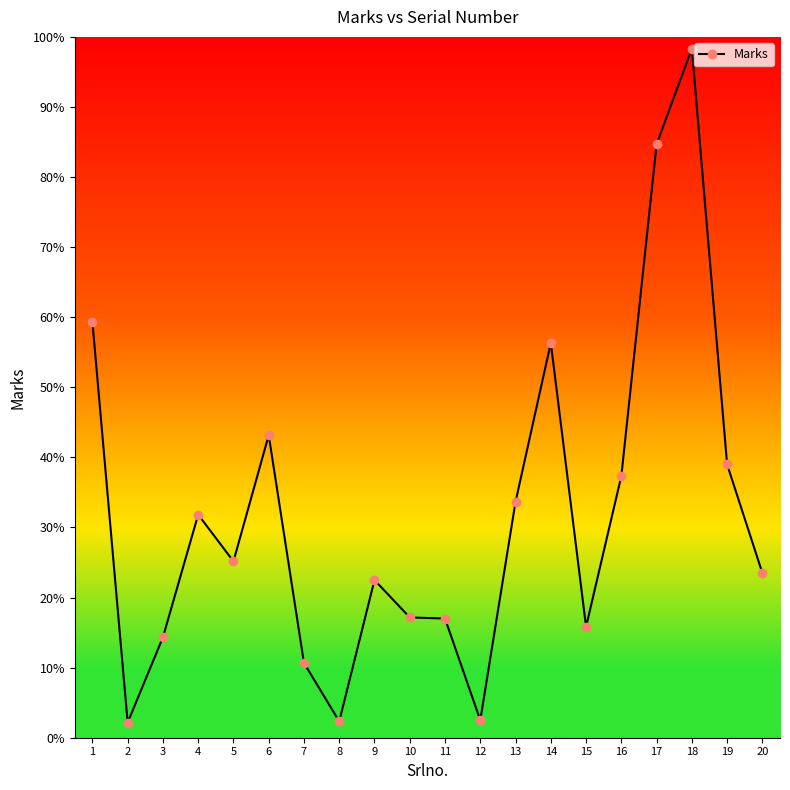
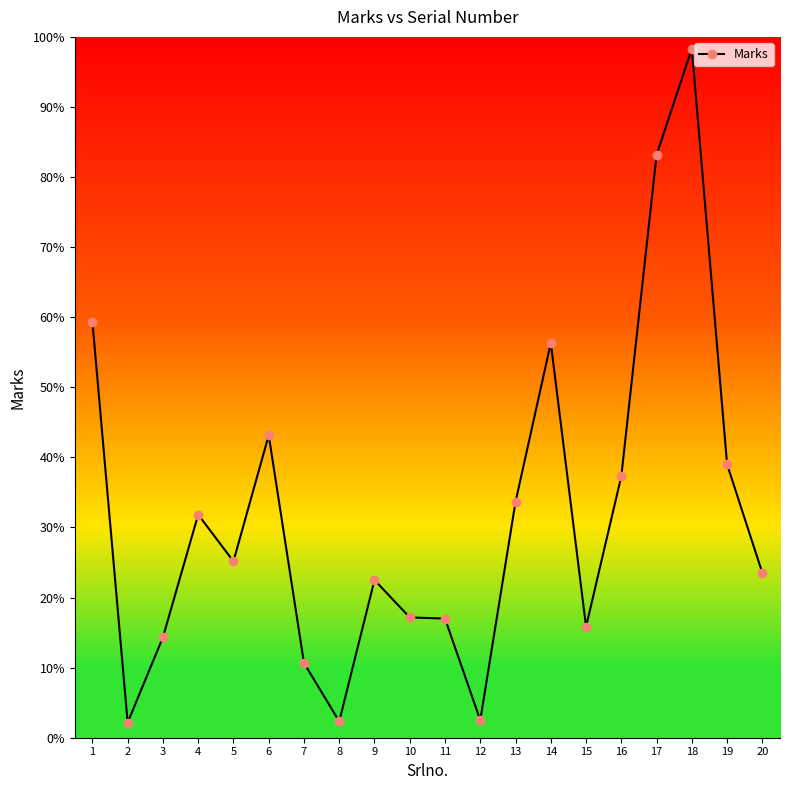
17: 85% -> 83%
